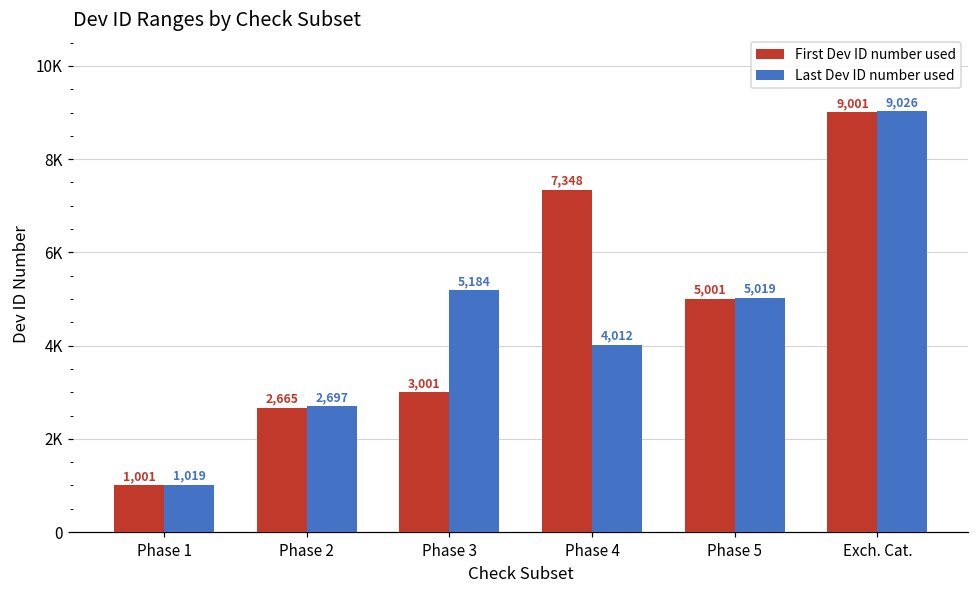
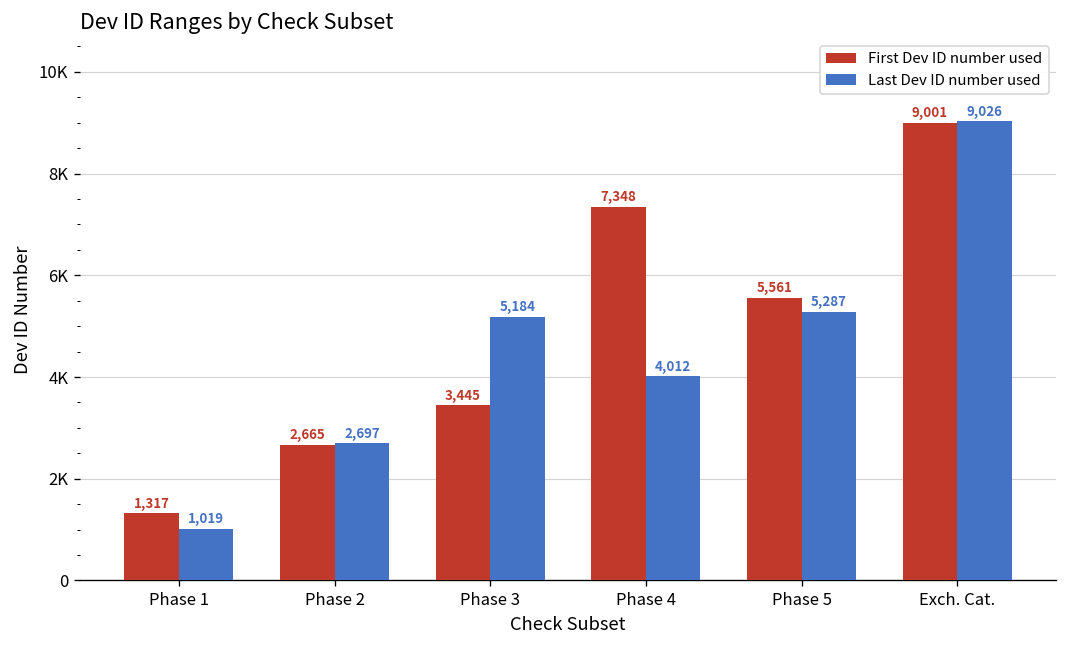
First Dev ID number used, Phase 1: 1,001 -> 1,317
First Dev ID number used, Phase 3: 3,001 -> 3,445
First Dev ID number used, Phase 5: 5,001 -> 5,561
Last Dev ID number used, Phase 5: 5,019 -> 5,287
